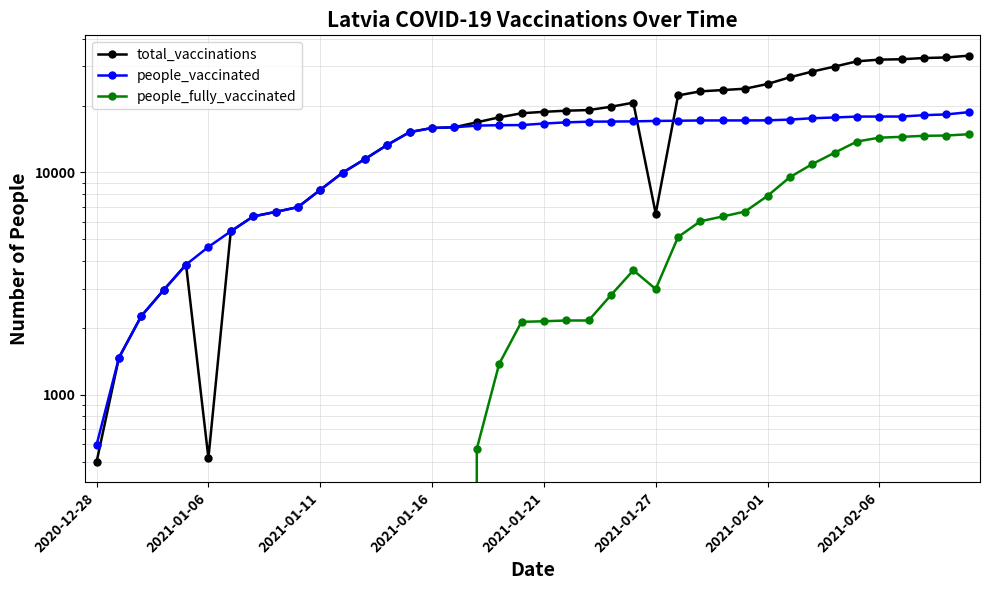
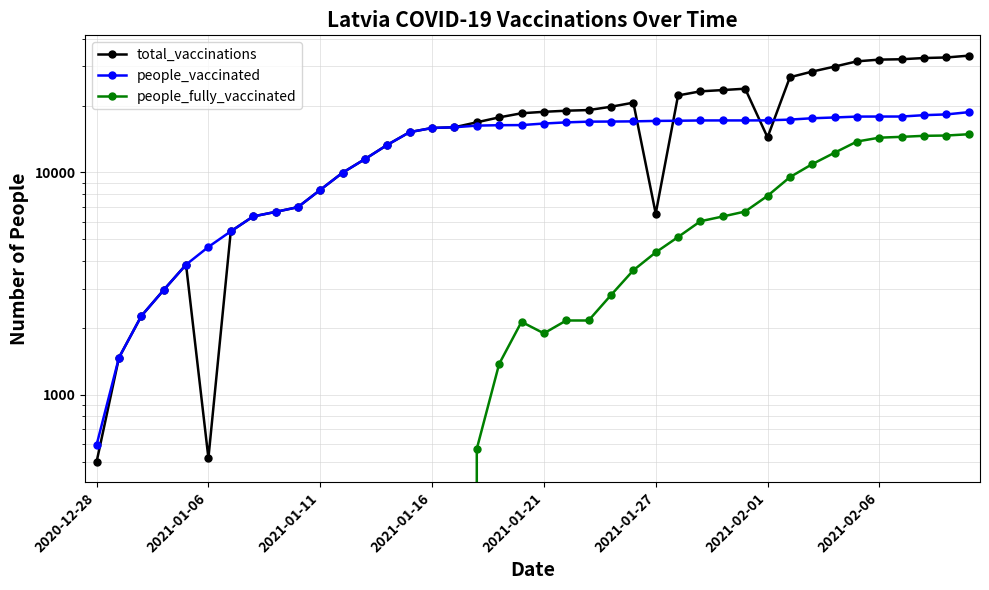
people_fully_vaccinated, 2021-01-21: 2100 -> 1900
people_fully_vaccinated, 2021-01-27: 3000 -> 4400
total_vaccinations, 2021-02-01: 25000 -> 14000
